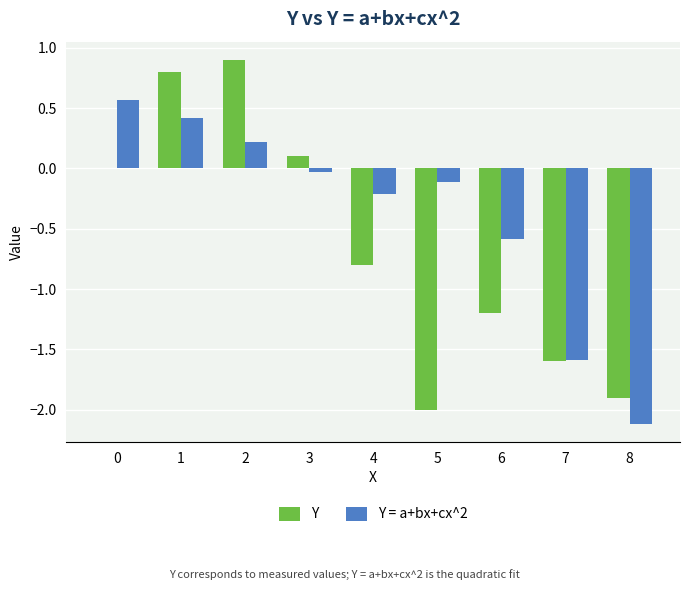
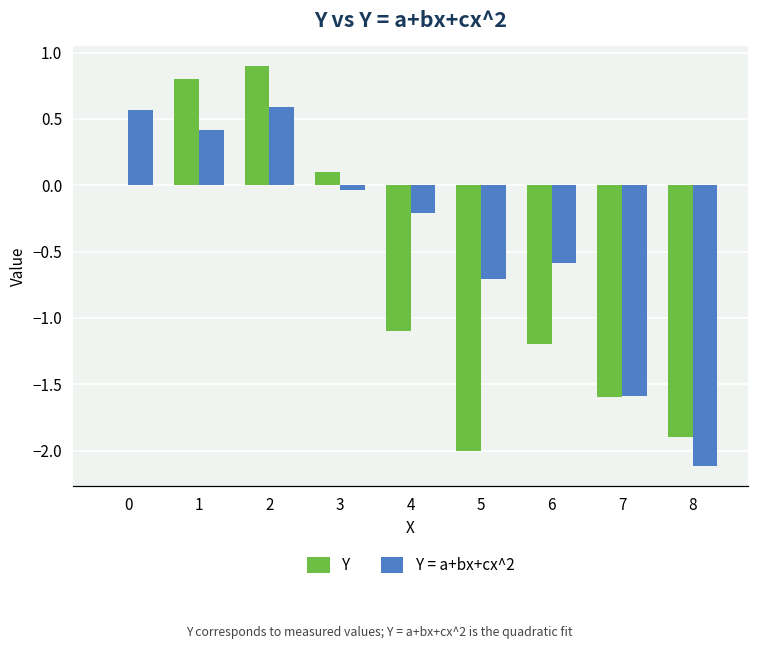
Y = a+bx+cx^2, 2: 0.22 -> 0.59
Y, 4: -0.8 -> -1.1
Y = a+bx+cx^2, 5: -0.12 -> -0.70
